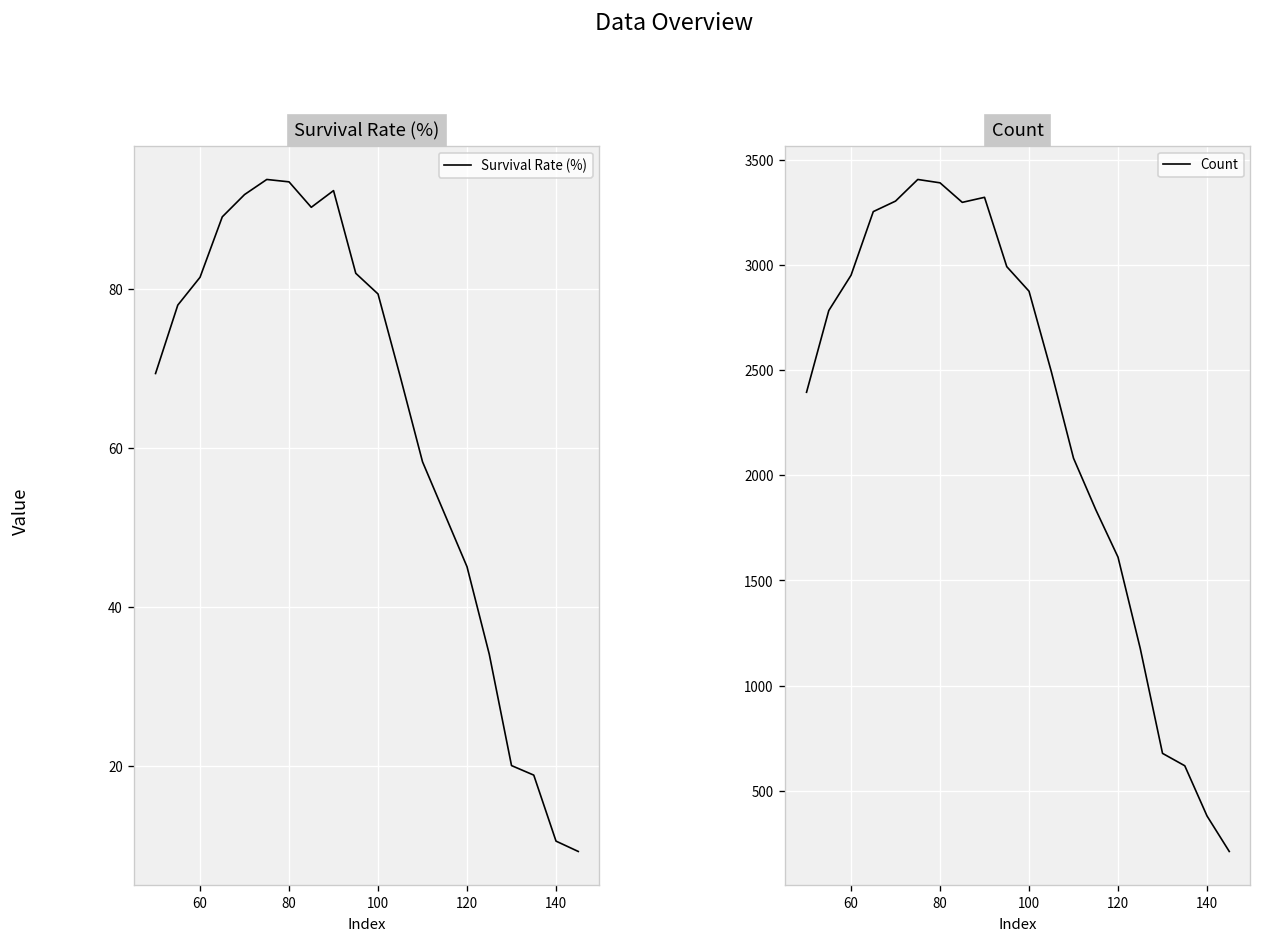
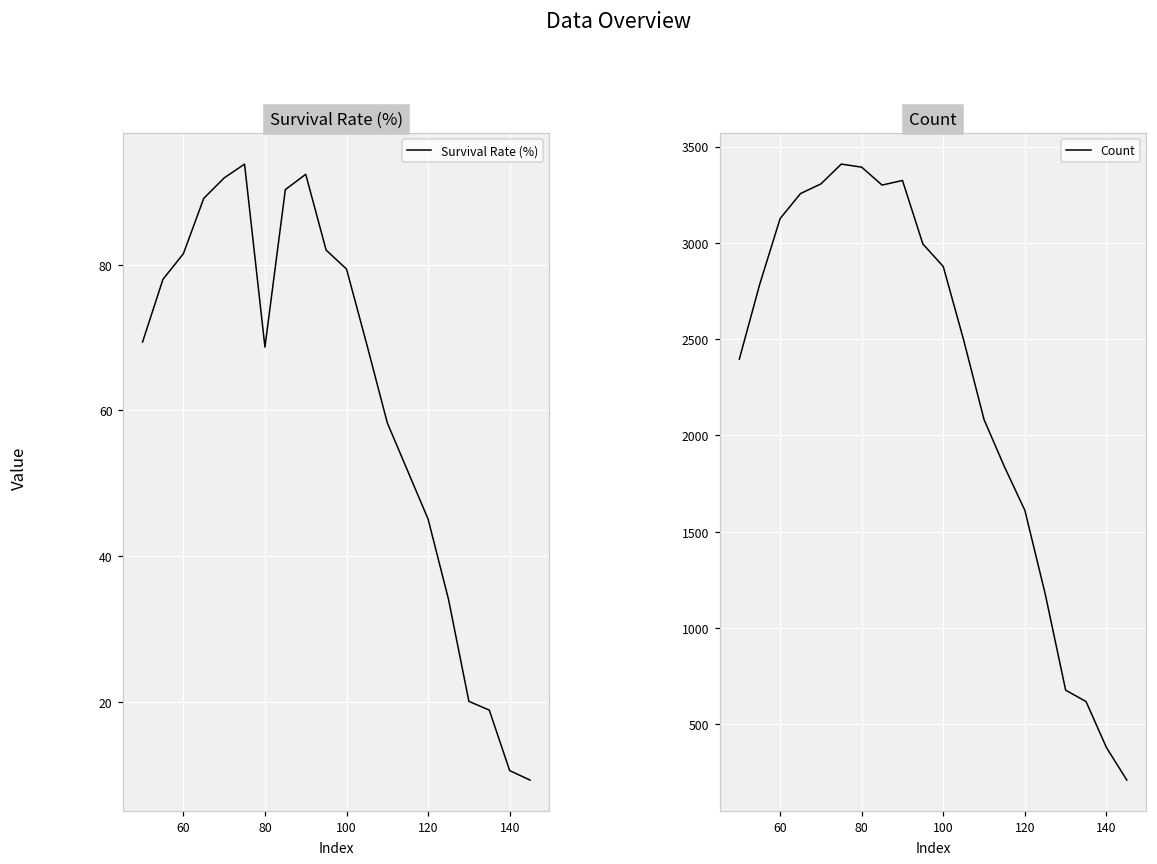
Survival Rate (%), 80: 94 -> 69
Count, 60: 2950 -> 3130
